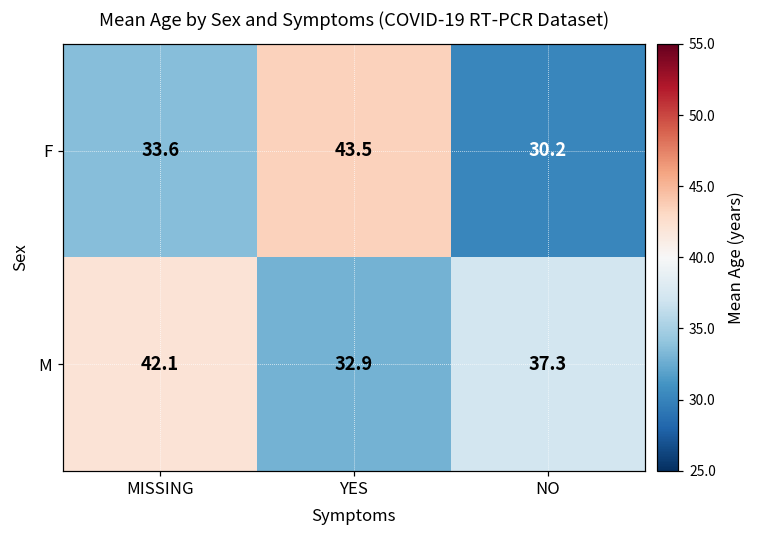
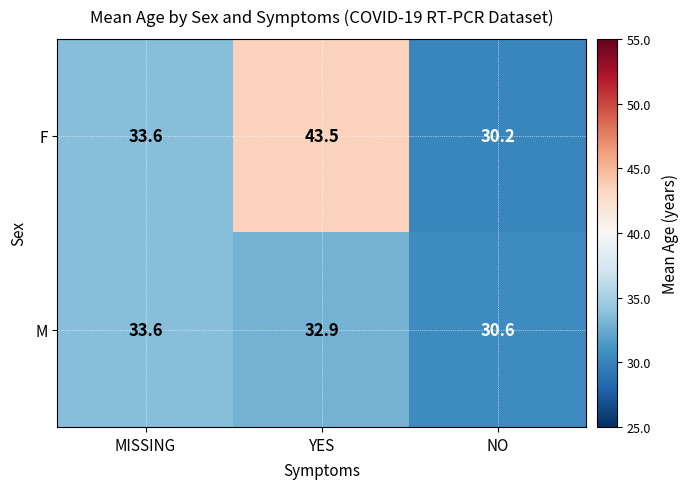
M, MISSING: 42.1 -> 33.6
M, NO: 37.3 -> 30.6
